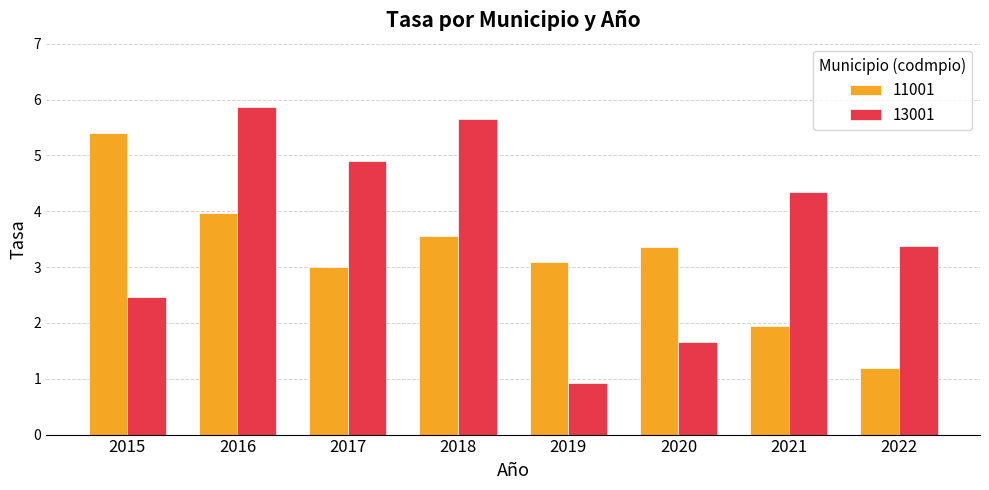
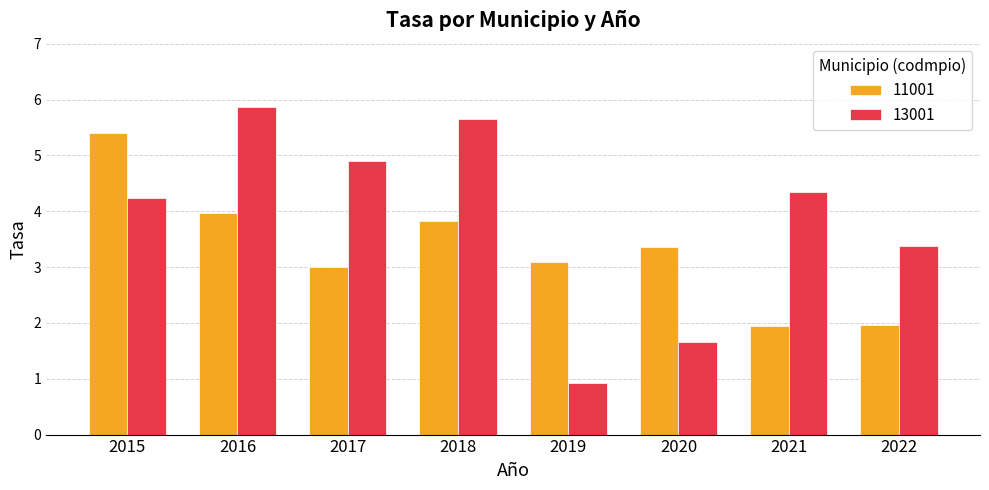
13001, 2015: 2.5 -> 4.2
11001, 2018: 3.6 -> 3.8
11001, 2022: 1.2 -> 2.0
